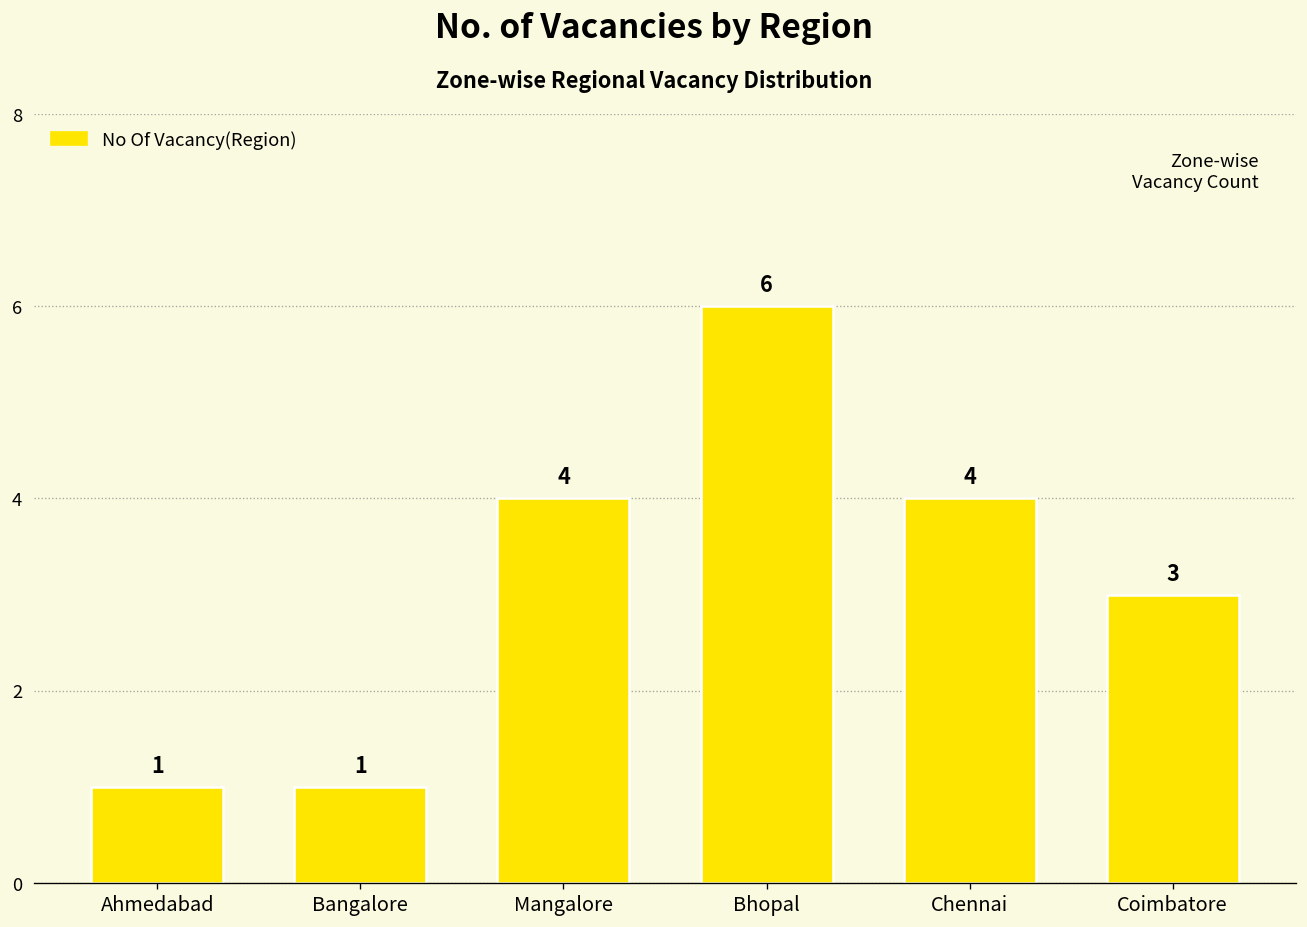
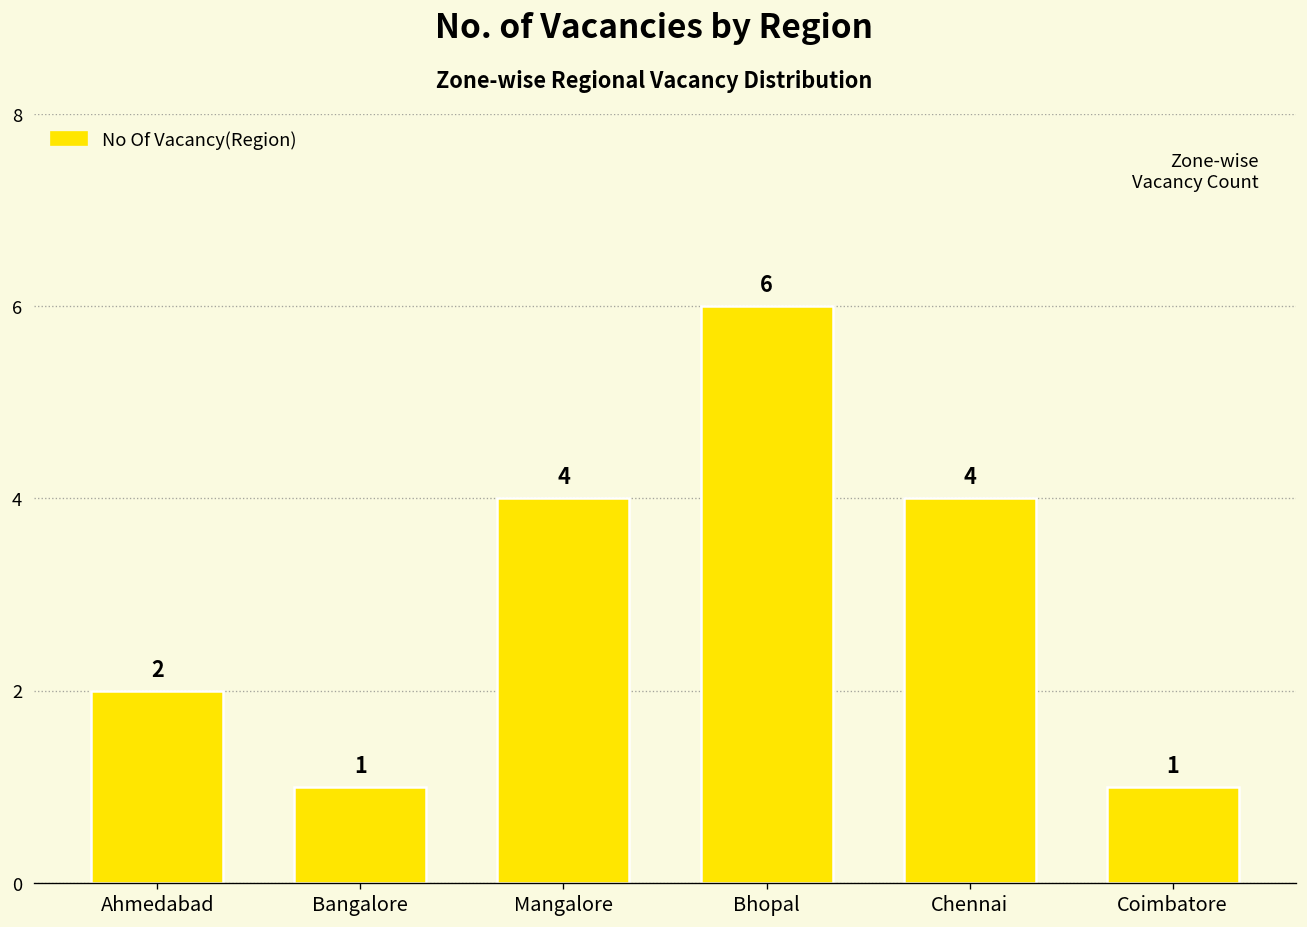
Ahmedabad: 1 -> 2
Coimbatore: 3 -> 1
